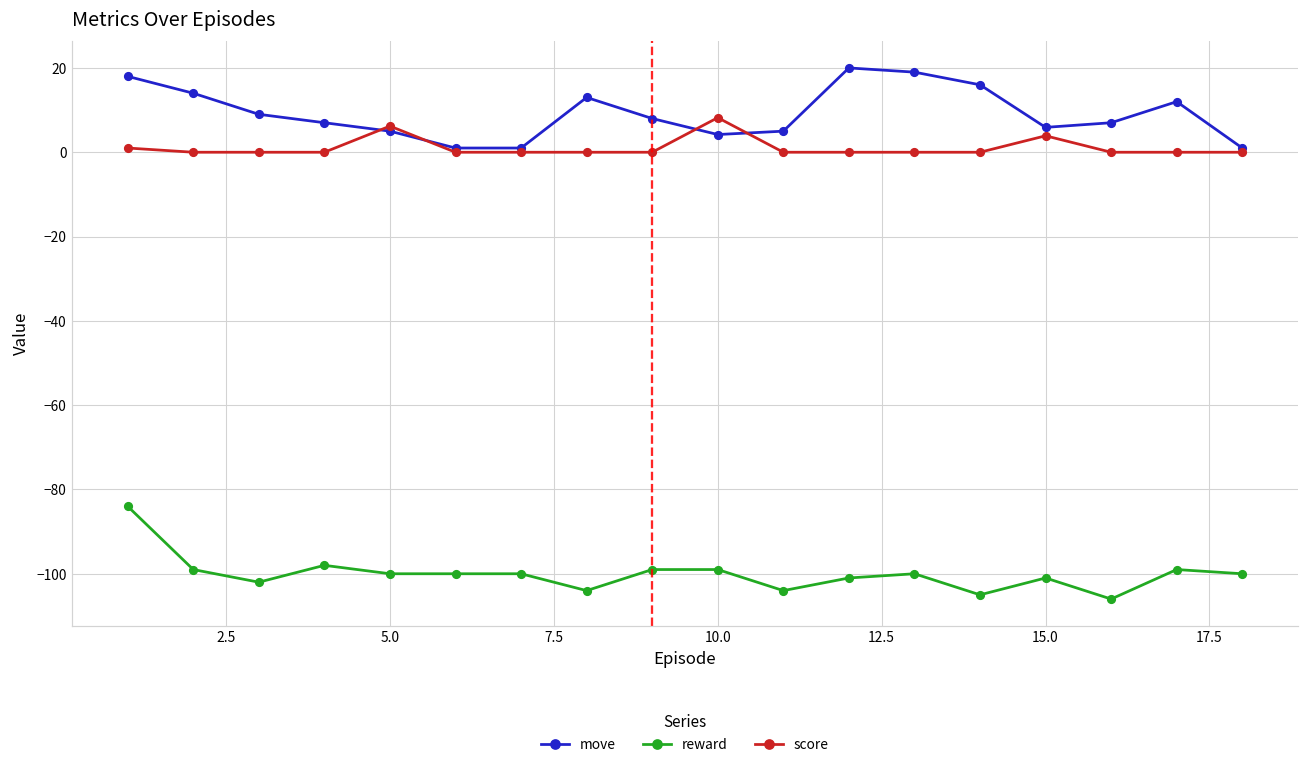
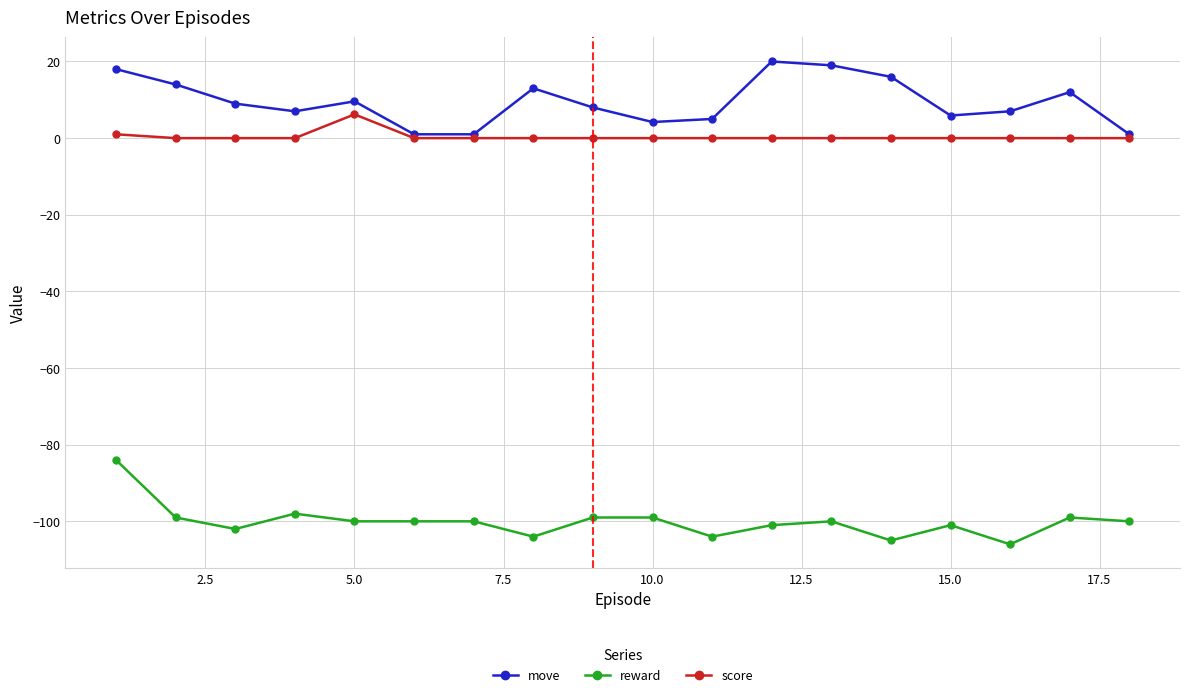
move, 5.0: 5 -> 10
score, 10.0: 8 -> 0
score, 15.0: 4 -> 0
